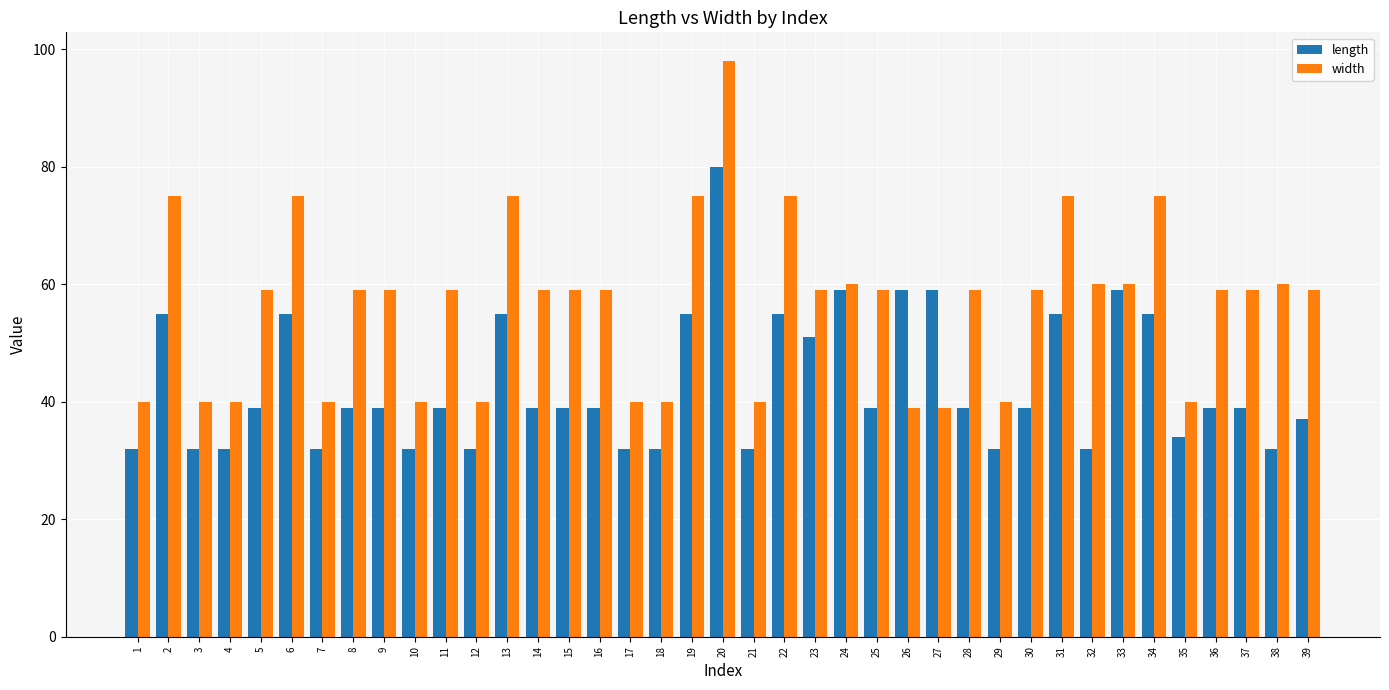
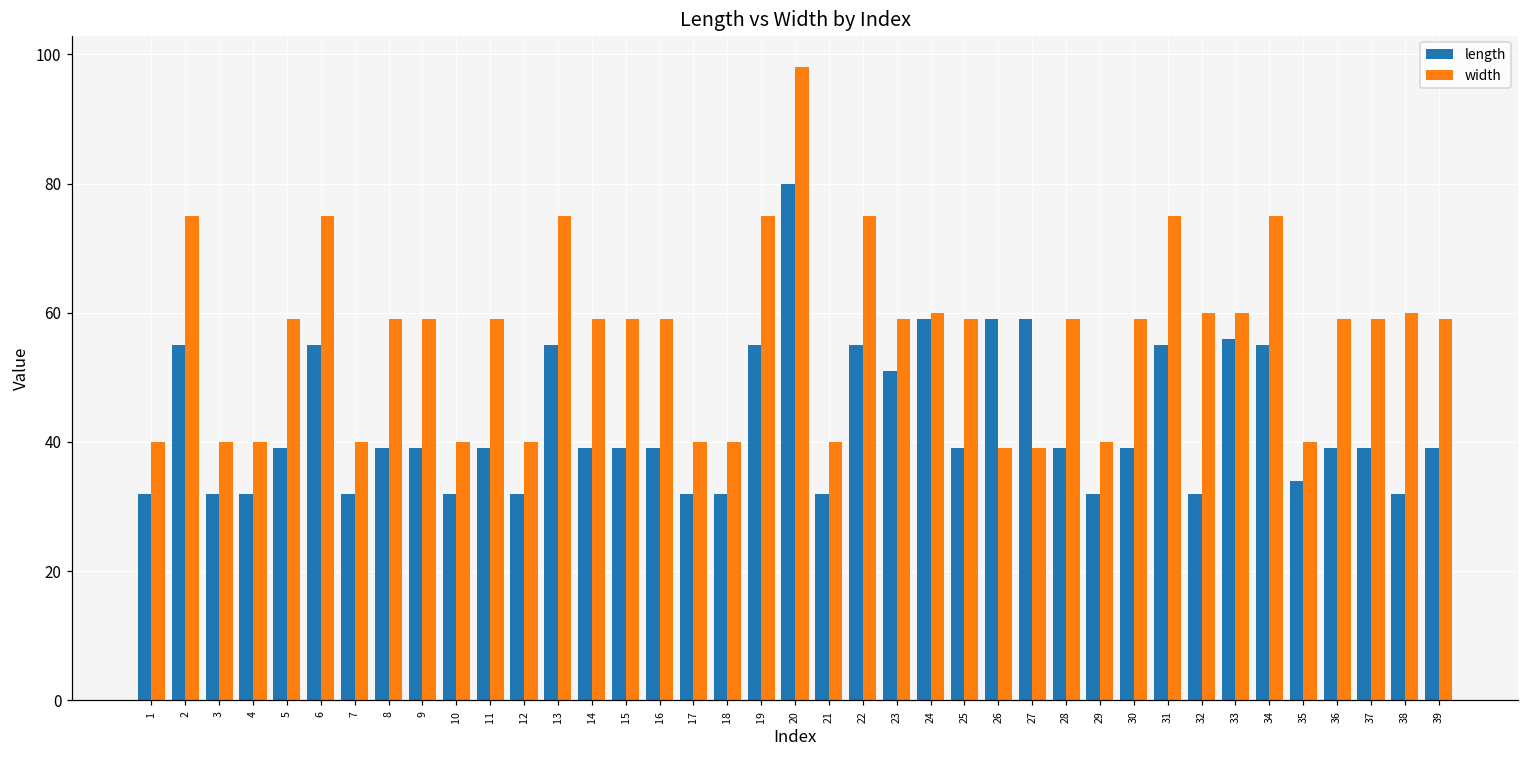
length, 33: 59 -> 56
length, 39: 37 -> 39
